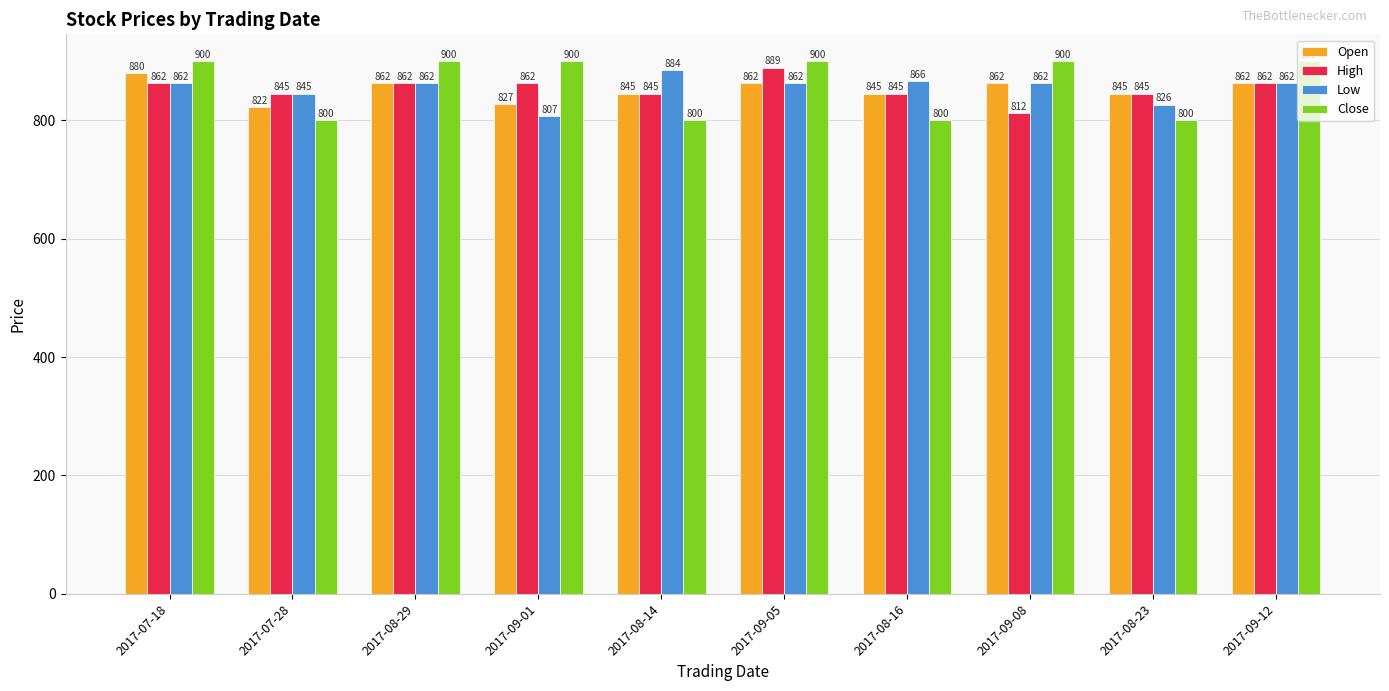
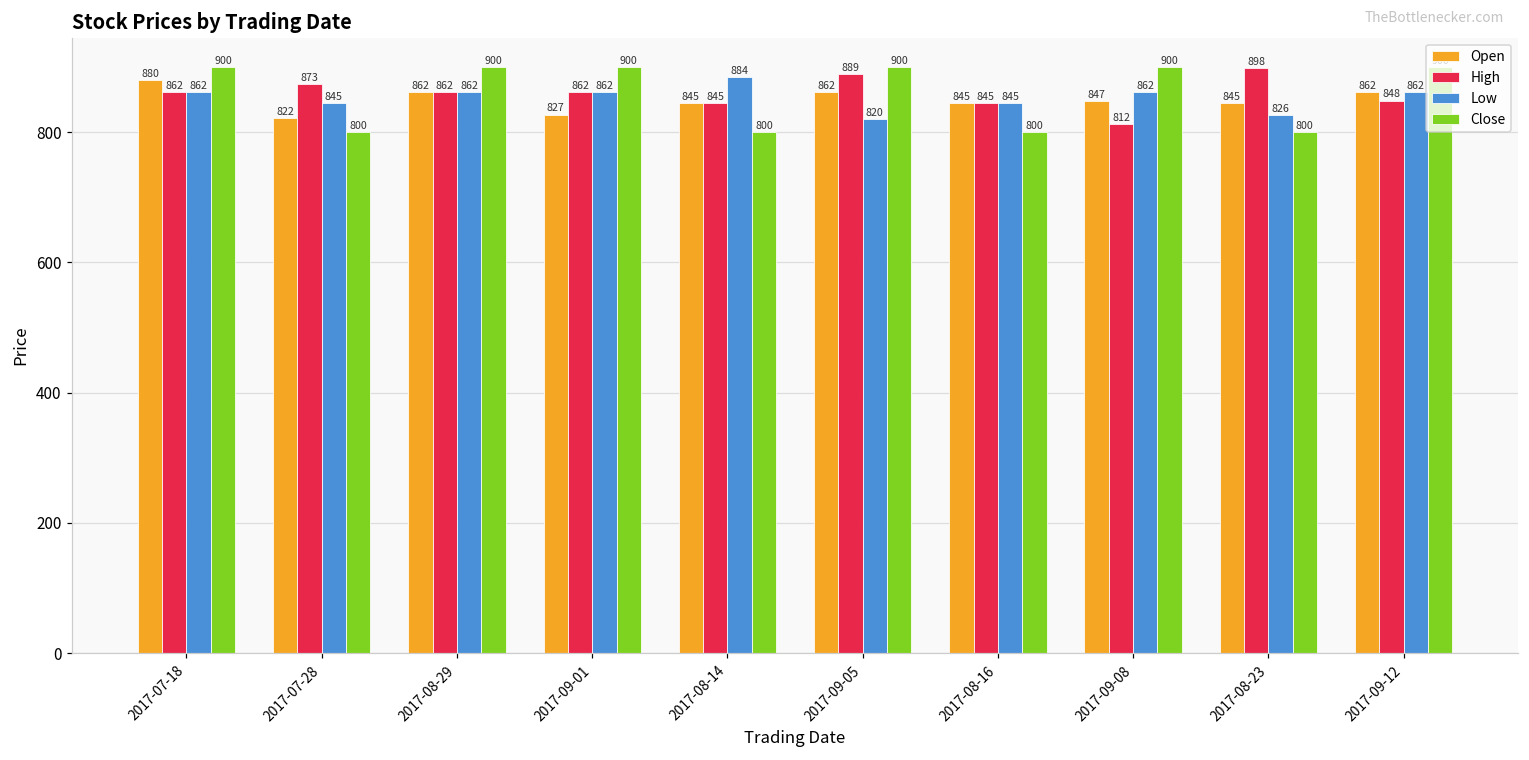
High, 2017-07-28: 845 -> 873
Low, 2017-09-01: 807 -> 862
Low, 2017-09-05: 862 -> 820
Low, 2017-08-16: 866 -> 845
Open, 2017-09-08: 862 -> 847
High, 2017-08-23: 845 -> 898
High, 2017-09-12: 862 -> 848
